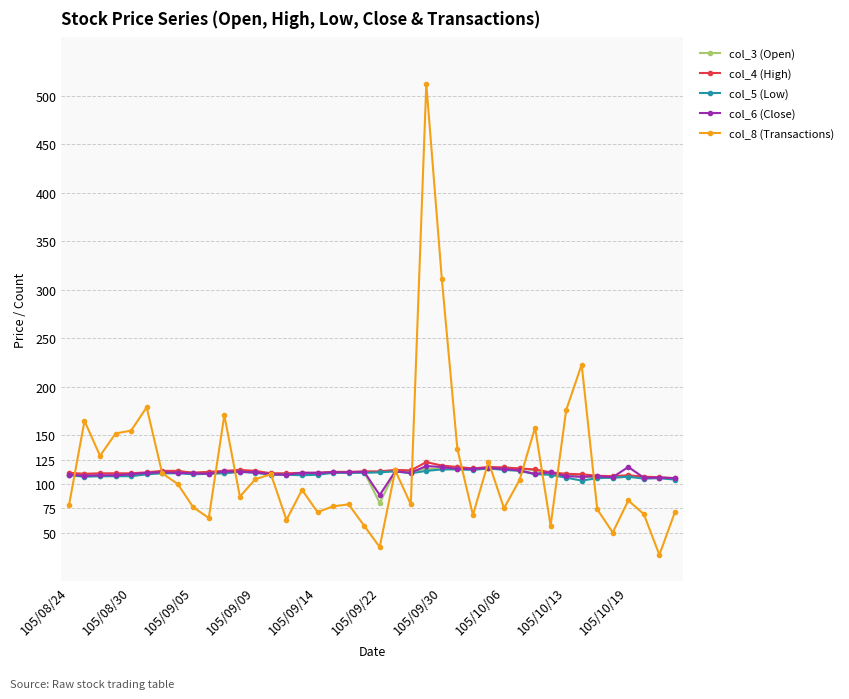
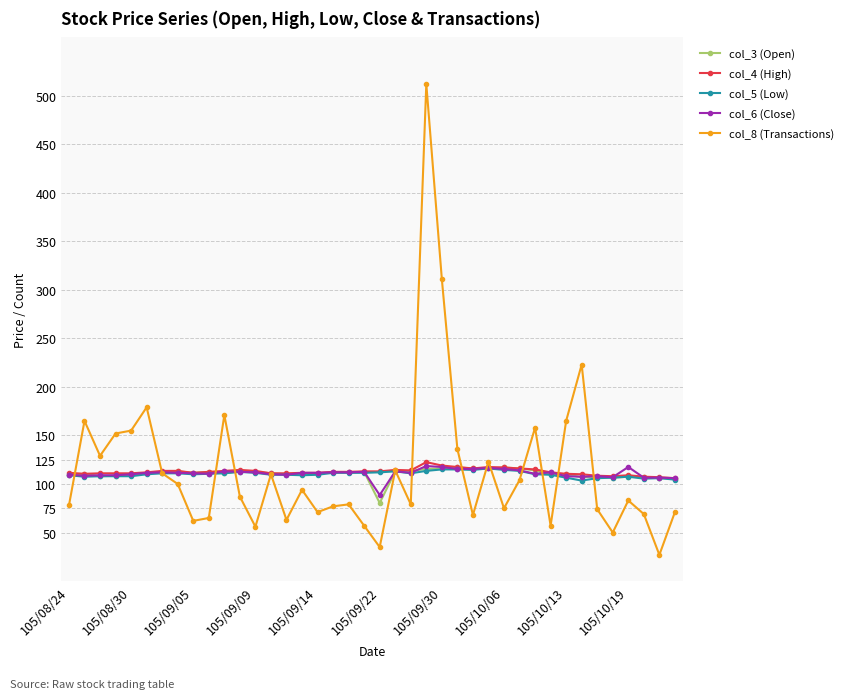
col_8 (Transactions), 105/09/05: 80 -> 60
col_8 (Transactions), 105/09/09: 110 -> 60
col_8 (Transactions), 105/10/13: 180 -> 170
